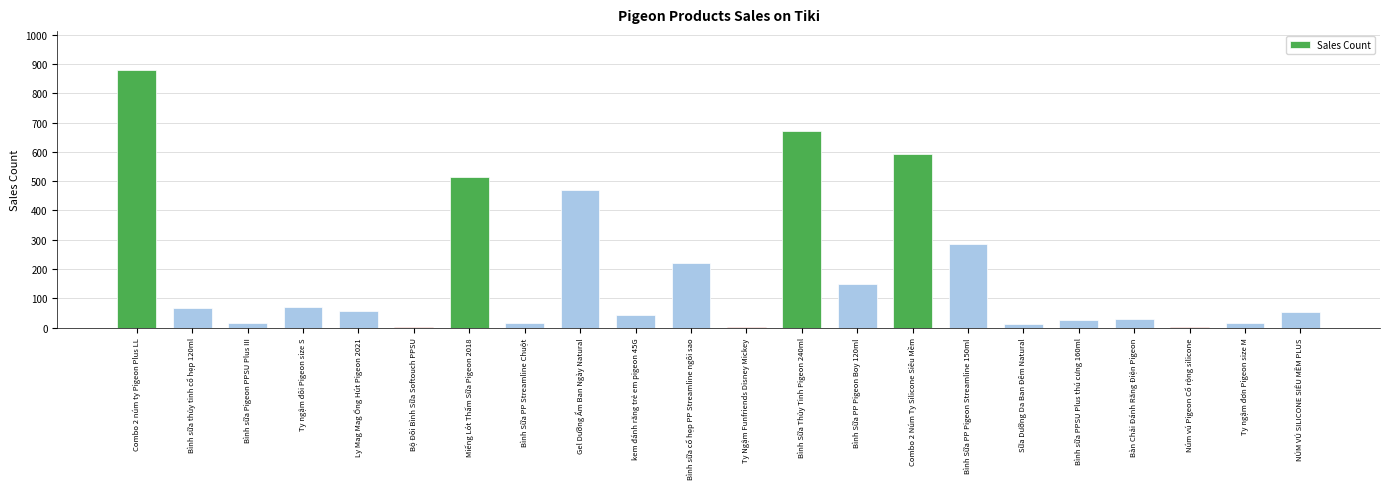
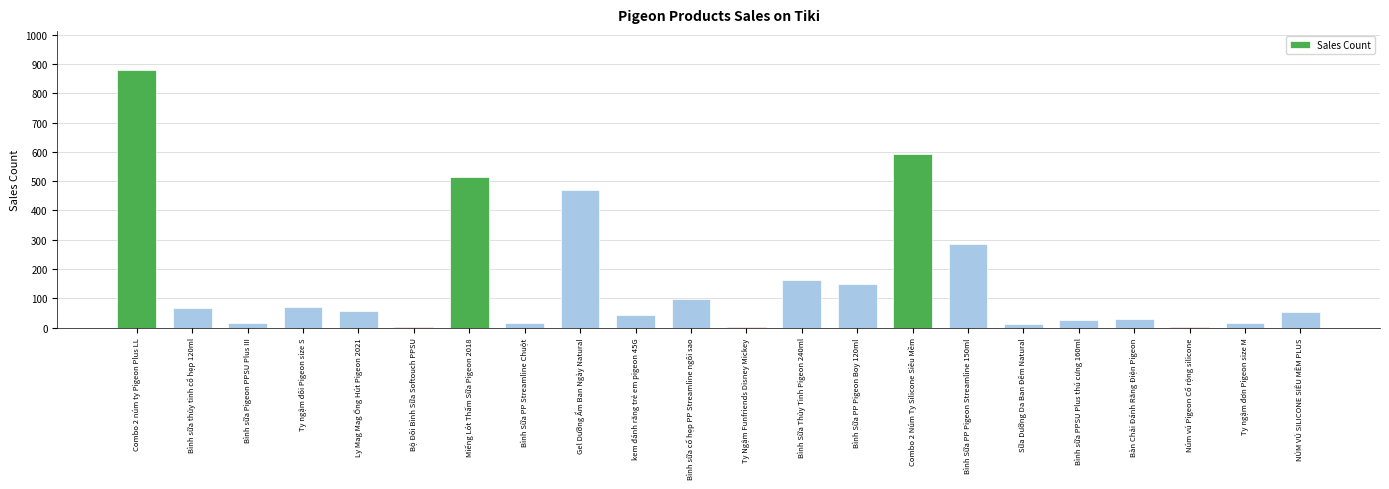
Bình sữa cổ hẹp PP Streamline ngôi sao: 220 -> 100
Bình Sữa Thủy Tinh Pigeon 240ml: 670 -> 160
